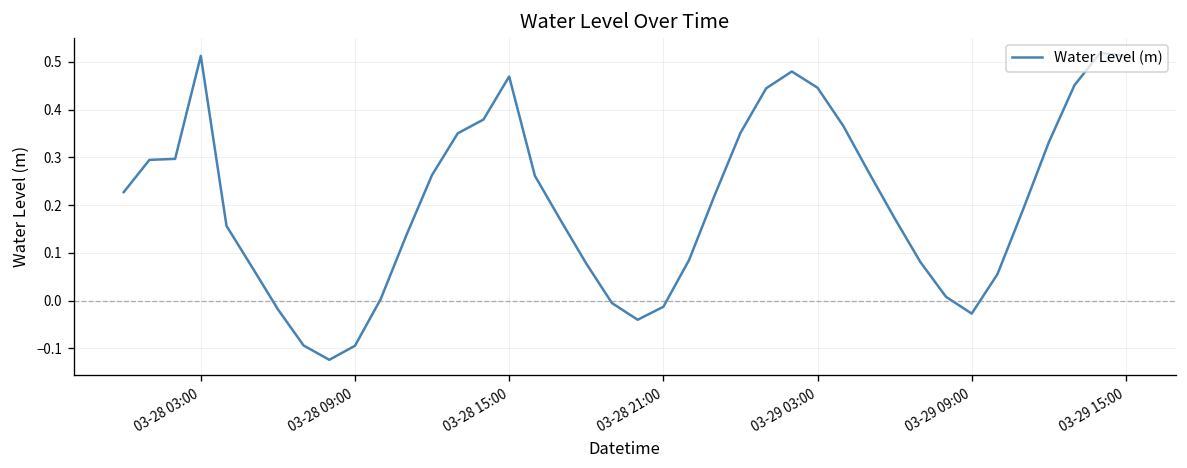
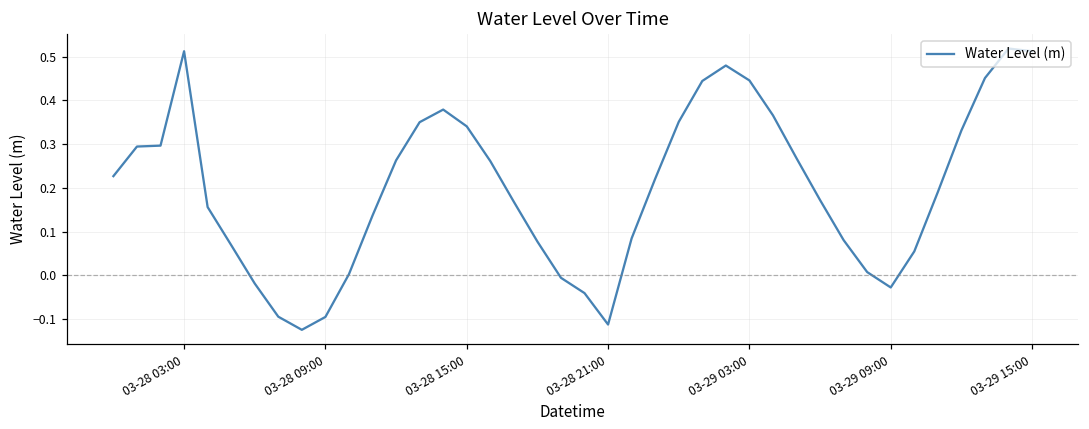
03-28 15:00: 0.47 -> 0.34
03-28 21:00: -0.01 -> -0.11
